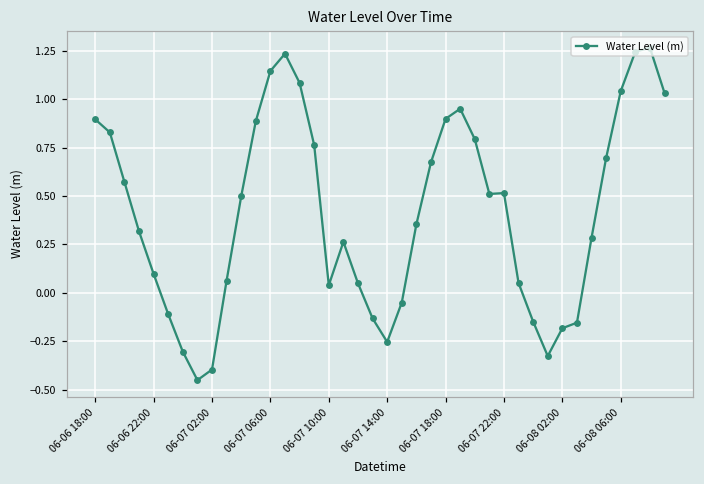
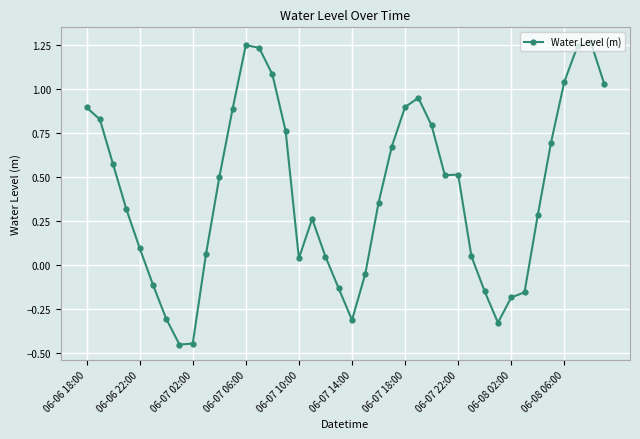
06-07 02:00: -0.40 -> -0.45
06-07 06:00: 1.15 -> 1.25
06-07 14:00: -0.25 -> -0.31
